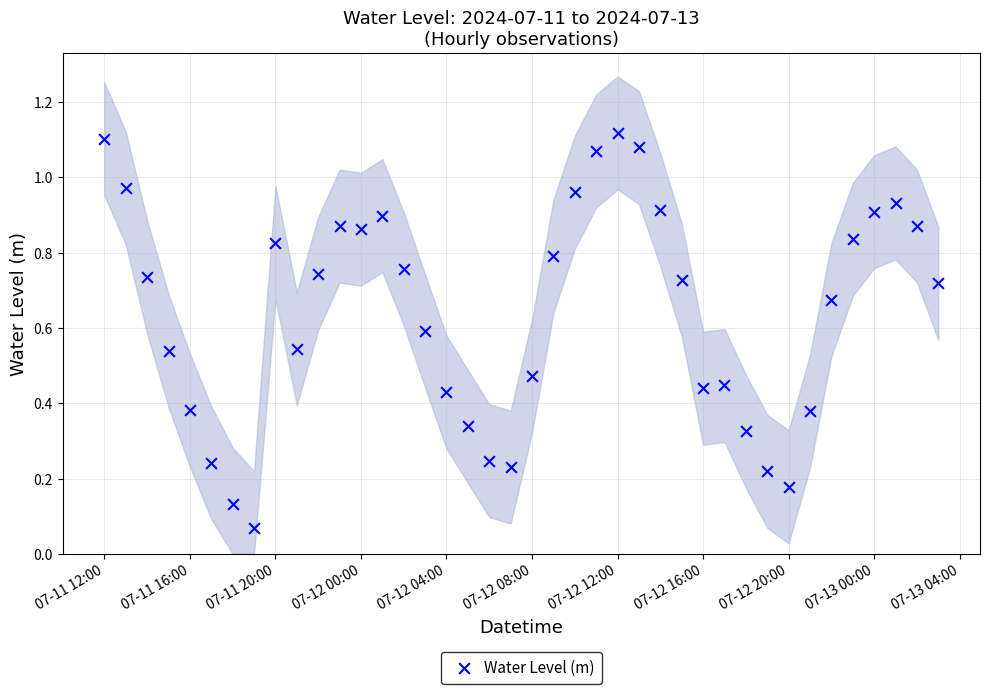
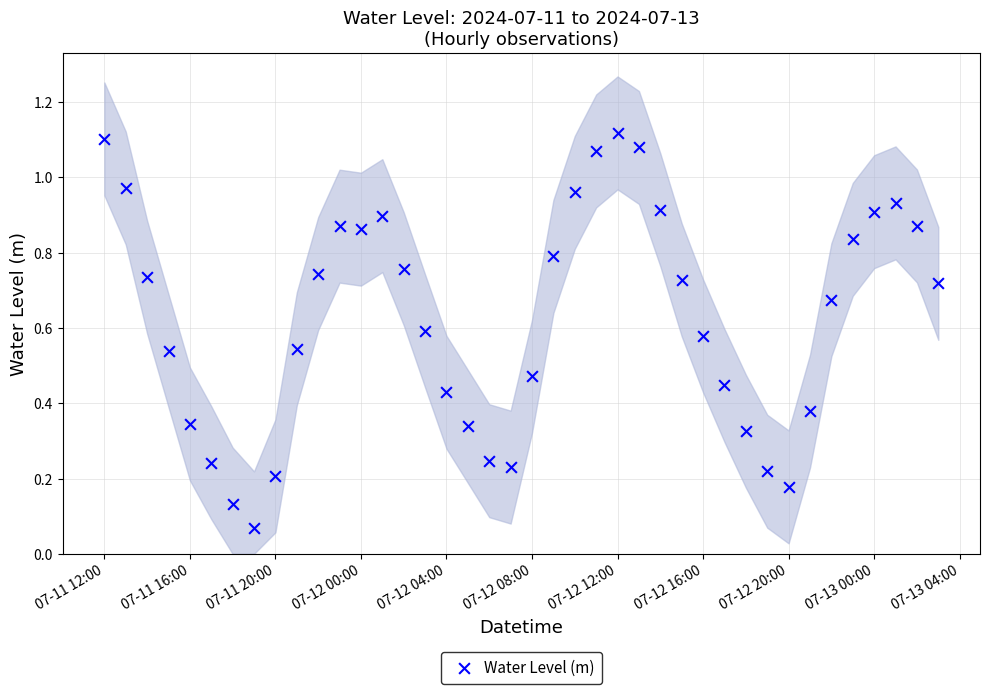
Water Level (m), 07-11 16:00: 0.38 -> 0.35
Water Level (m), 07-11 20:00: 0.83 -> 0.21
Water Level (m), 07-12 16:00: 0.44 -> 0.58
